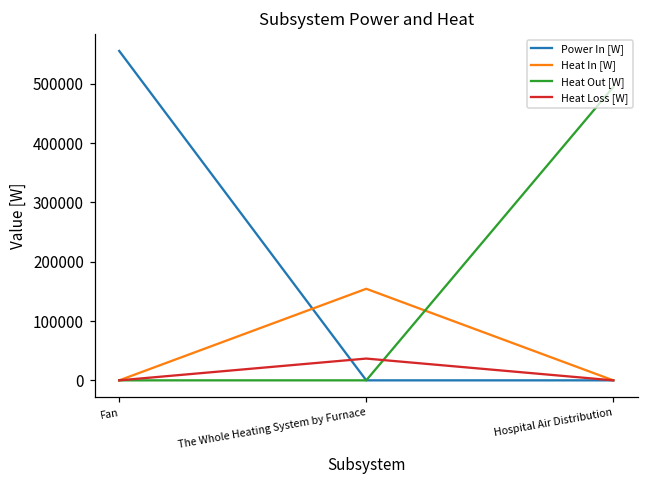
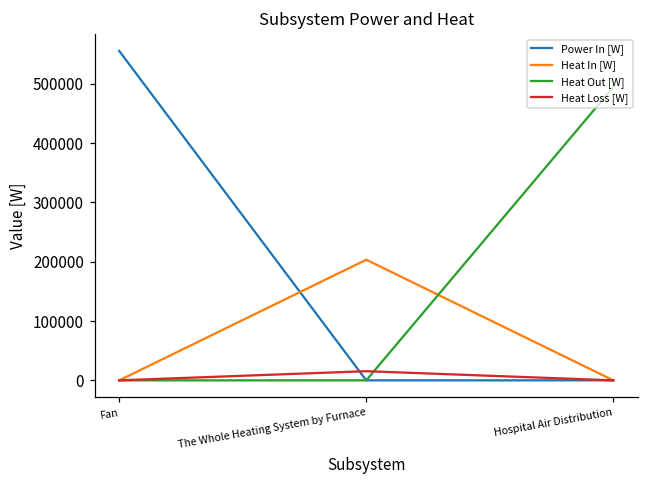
Heat In [W], The Whole Heating System by Furnace: 150000 -> 200000
Heat Loss [W], The Whole Heating System by Furnace: 40000 -> 20000
